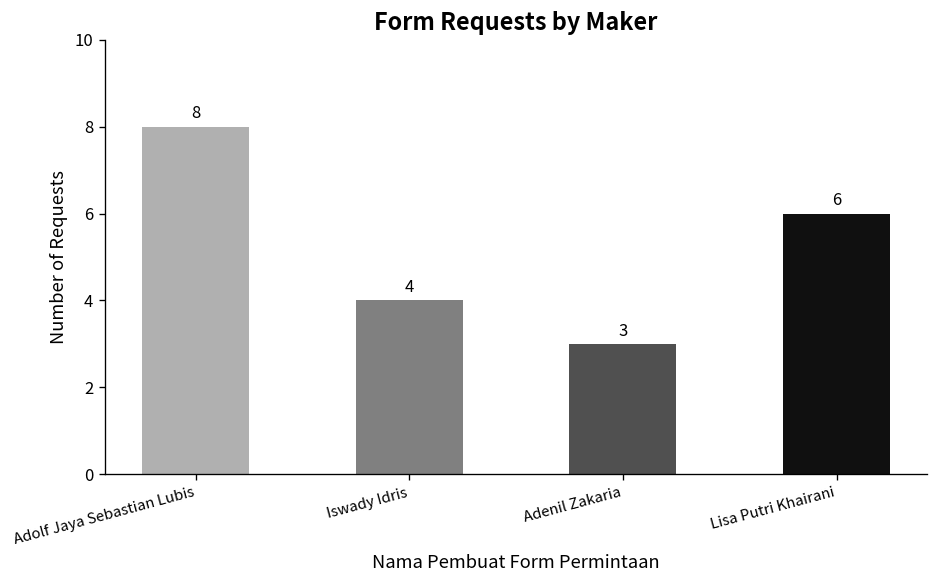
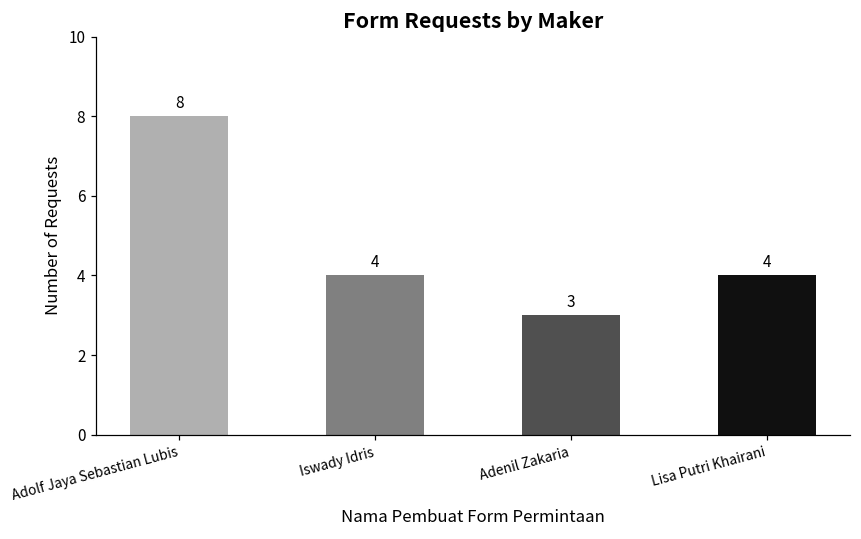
Lisa Putri Khairani: 6 -> 4
